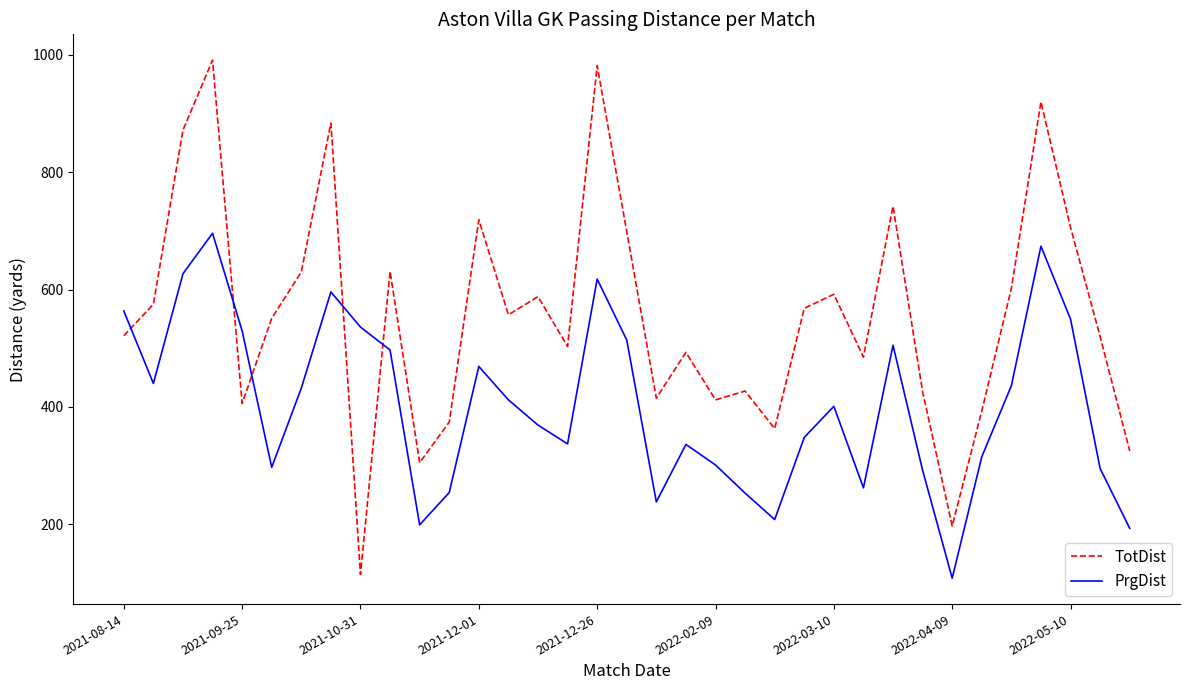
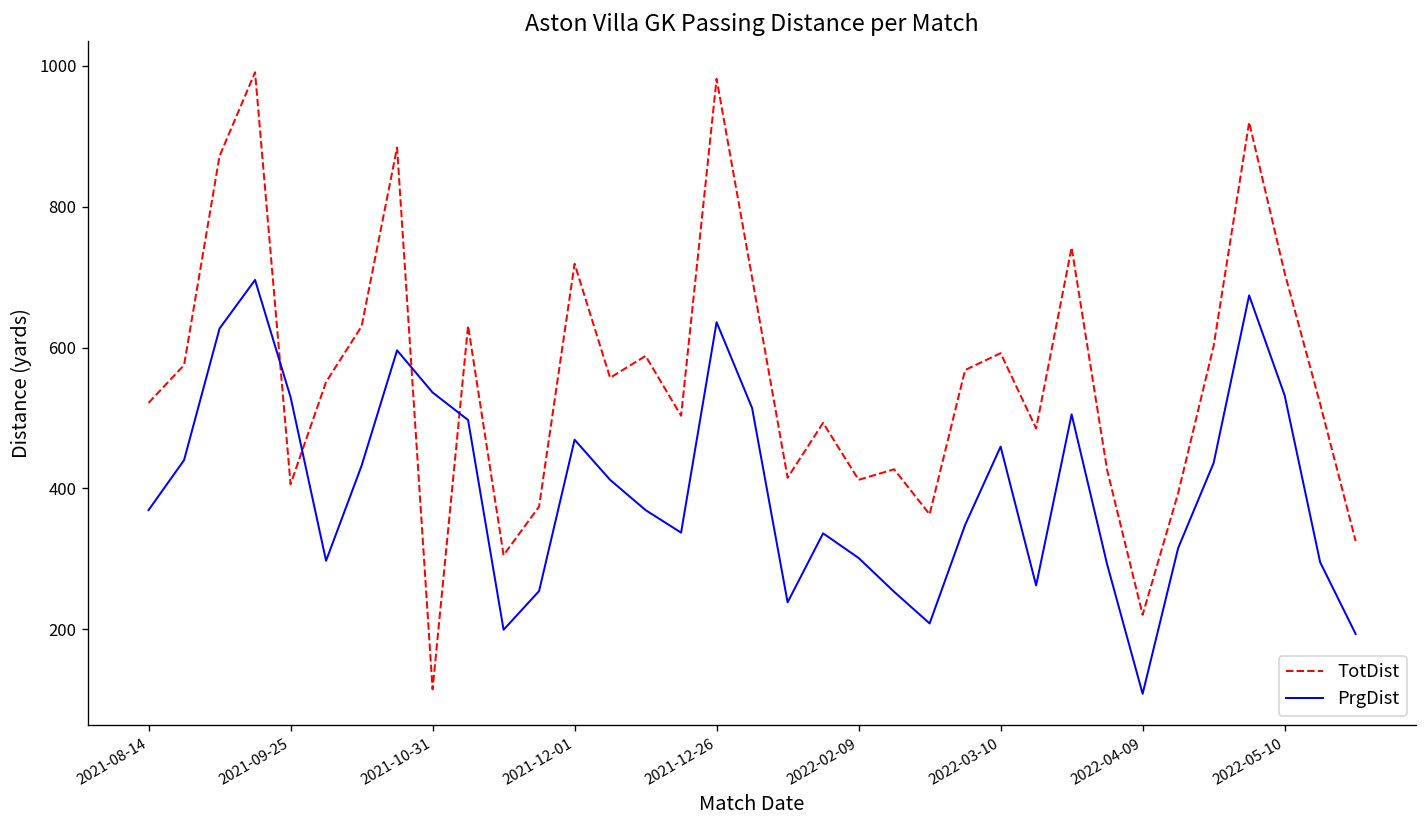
PrgDist, 2021-08-14: 560 -> 370
PrgDist, 2021-12-26: 620 -> 640
PrgDist, 2022-03-10: 400 -> 460
TotDist, 2022-04-09: 200 -> 220
PrgDist, 2022-05-10: 550 -> 530
